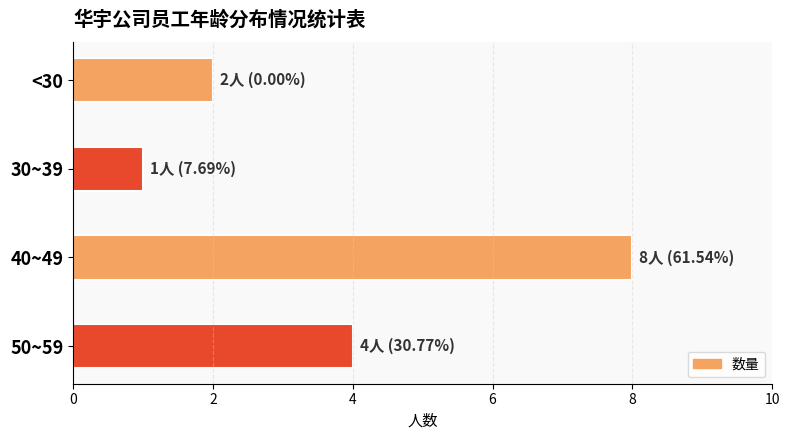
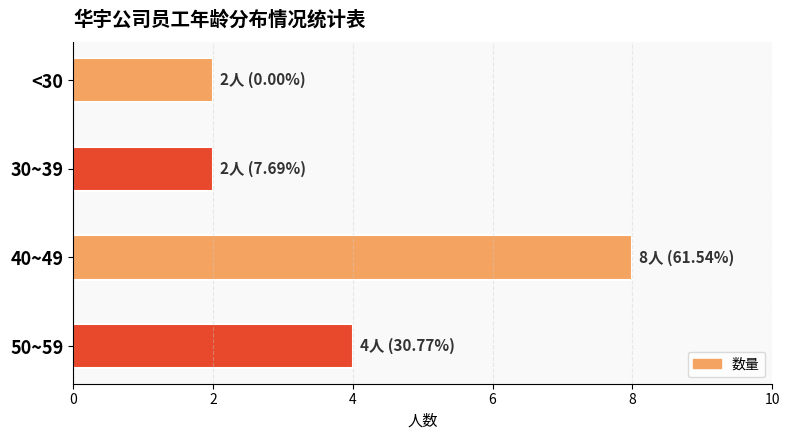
30~39: 1人 -> 2人
